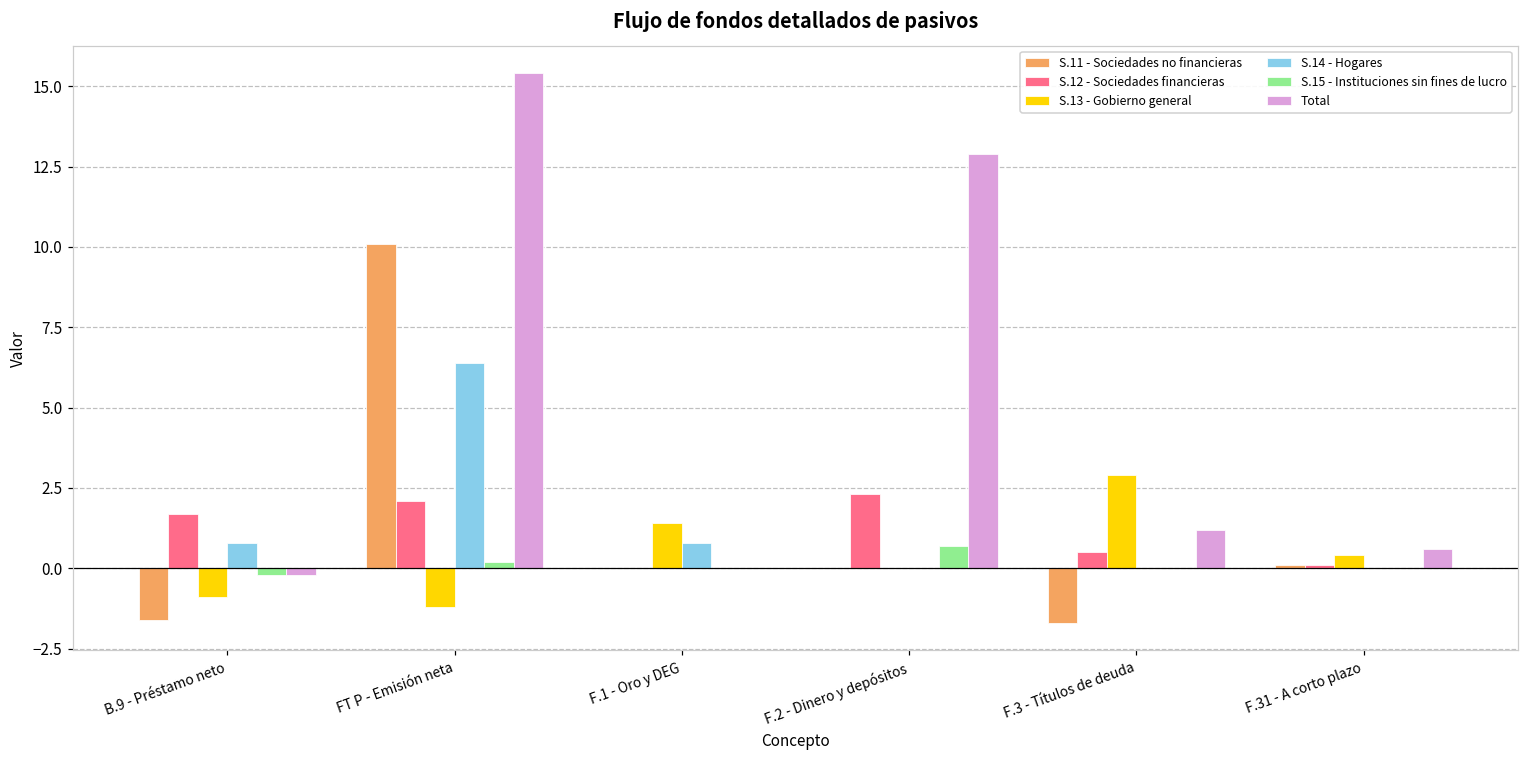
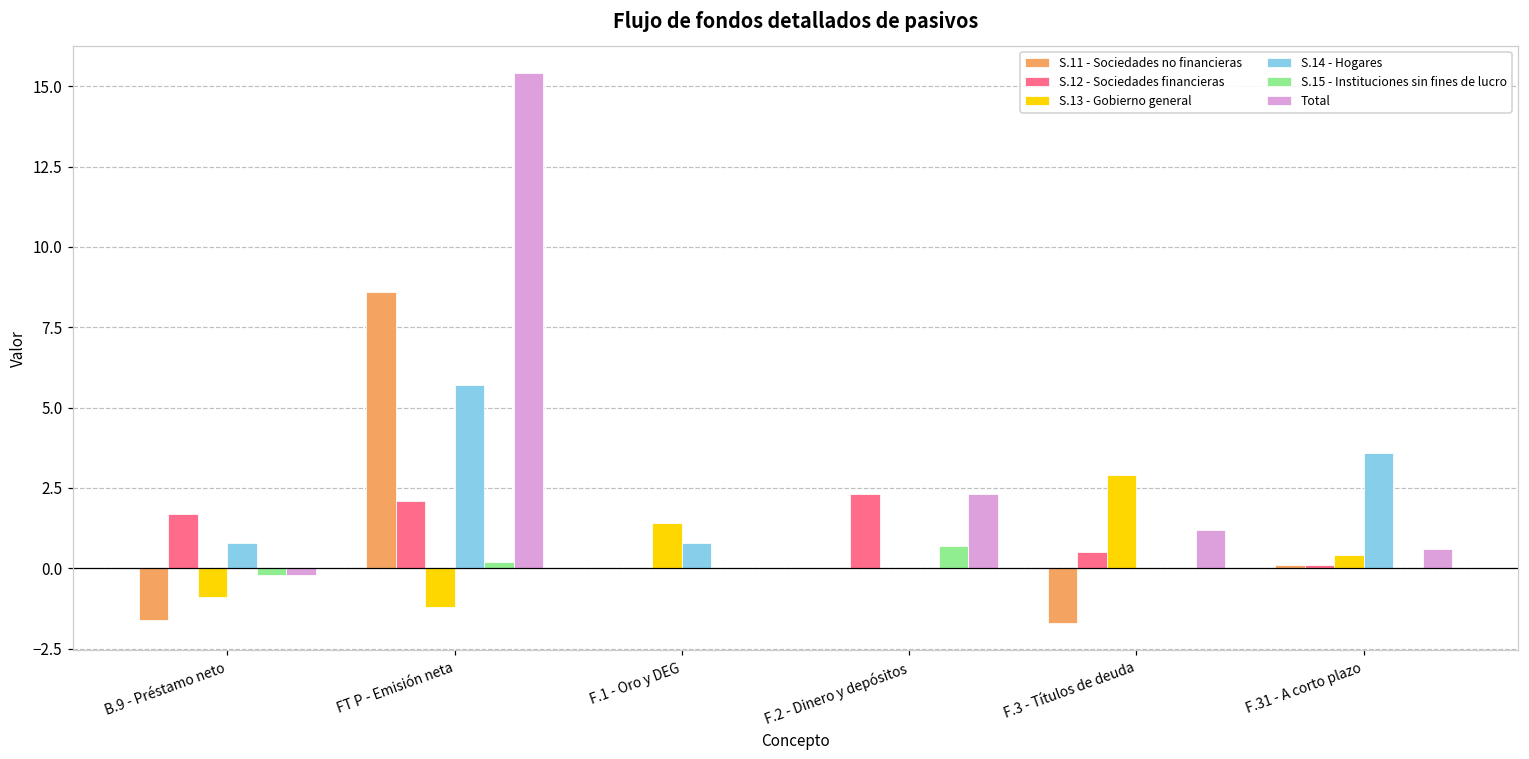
S.11 - Sociedades no financieras, FT P - Emisión neta: 10.1 -> 8.6
S.14 - Hogares, FT P - Emisión neta: 6.4 -> 5.7
Total, F.2 - Dinero y depósitos: 12.9 -> 2.3
S.14 - Hogares, F.31 - A corto plazo: 0.0 -> 3.6
